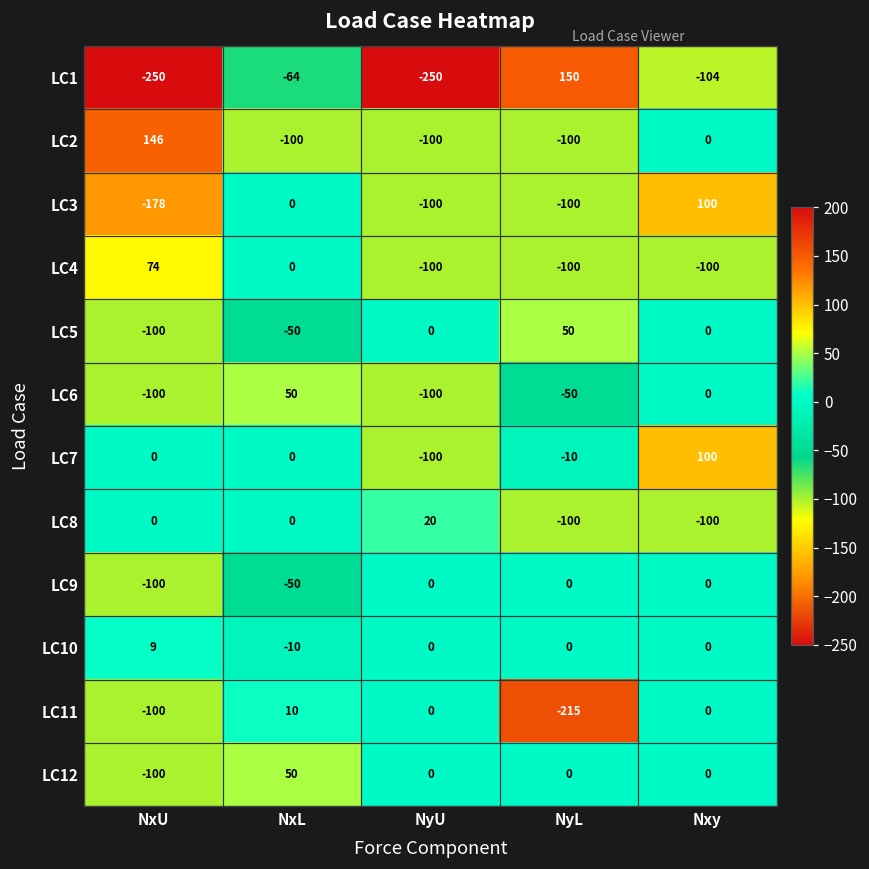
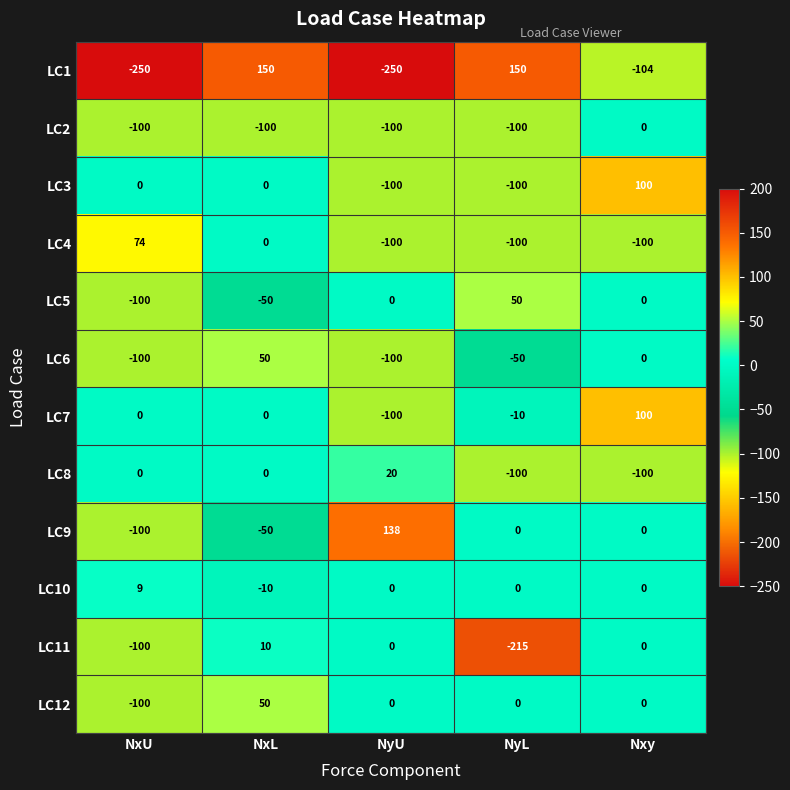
LC1, NxL: -64 -> 150
LC2, NxU: 146 -> -100
LC3, NxU: -178 -> 0
LC9, NyU: 0 -> 138
